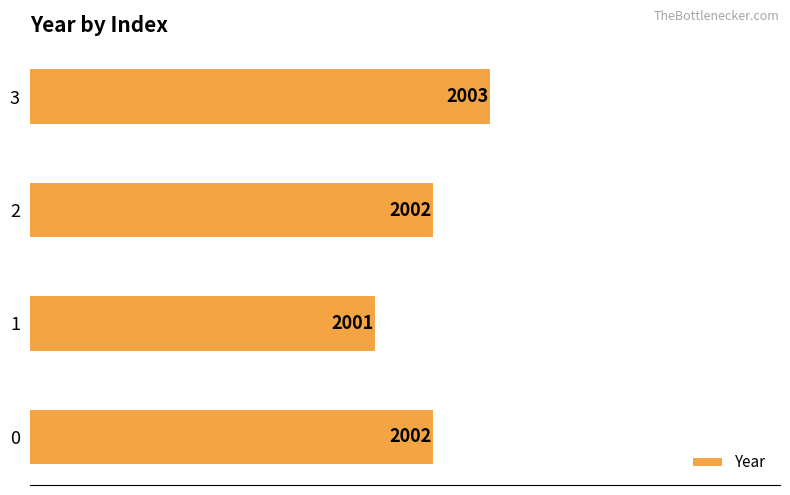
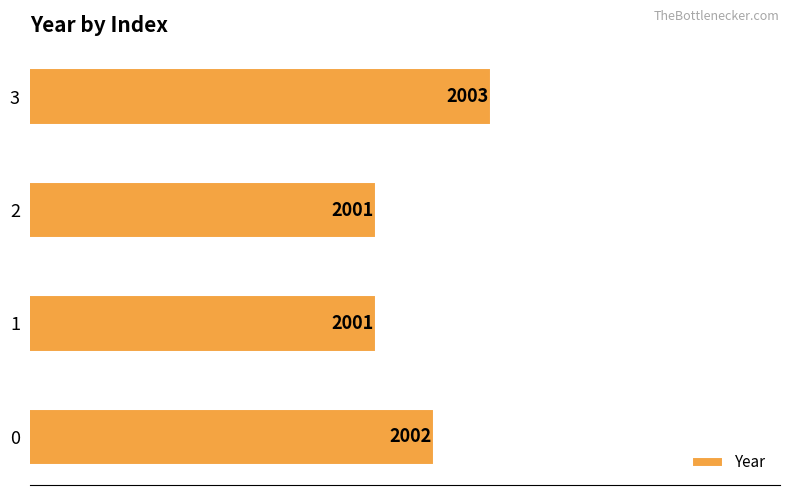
2: 2002 -> 2001
